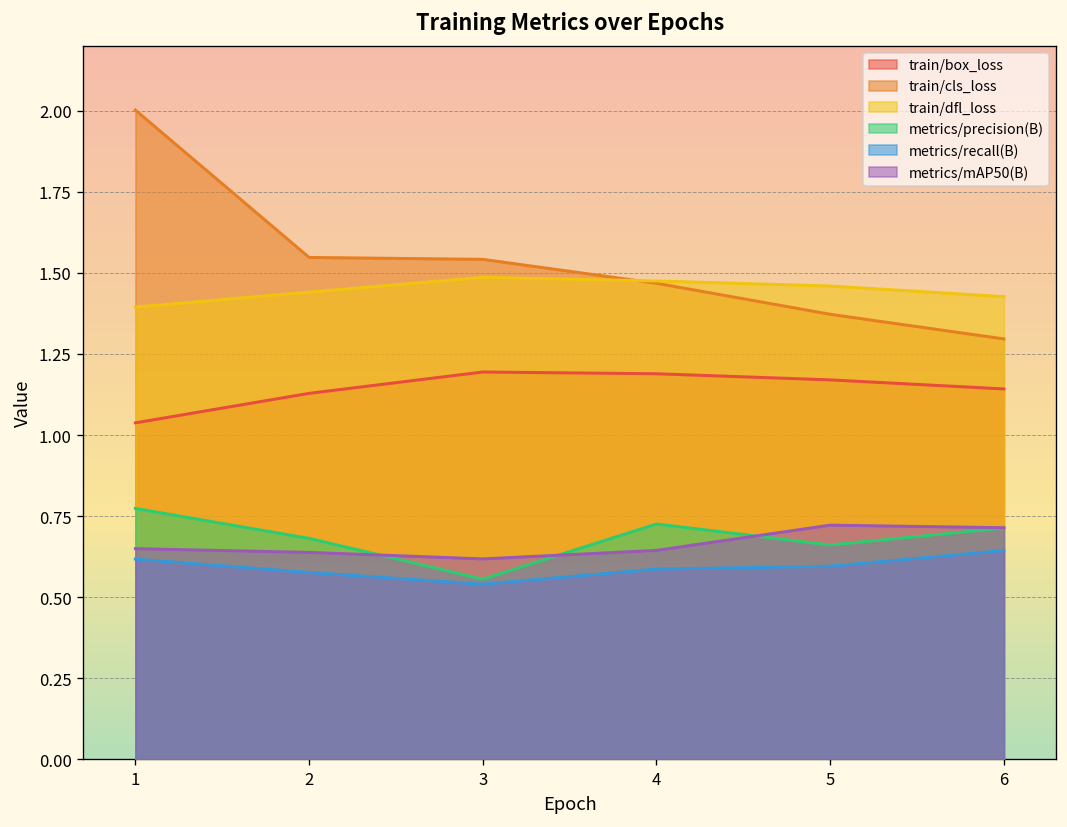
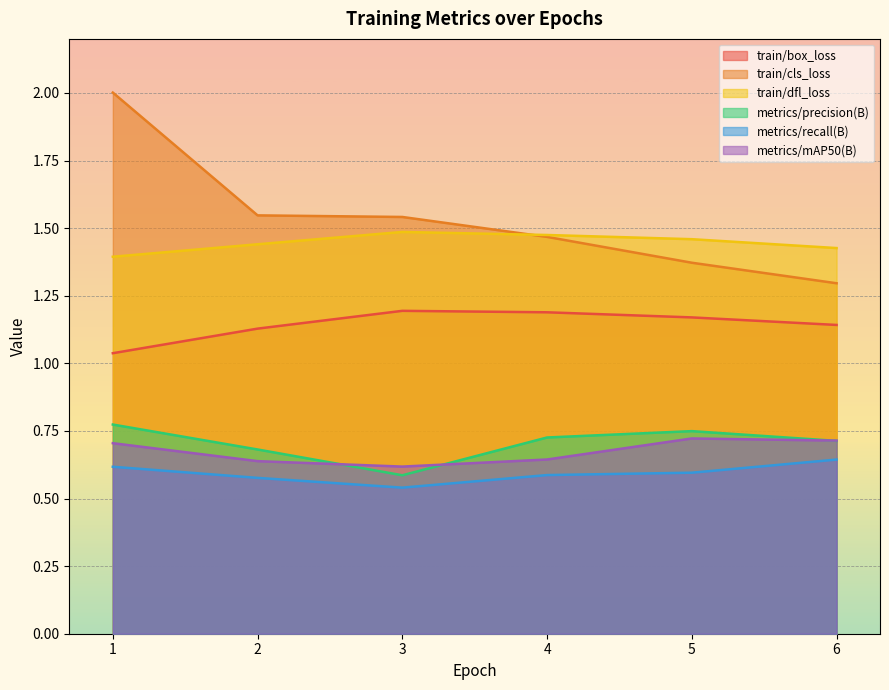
metrics/mAP50(B), 1: 0.65 -> 0.70
metrics/precision(B), 3: 0.56 -> 0.59
metrics/precision(B), 5: 0.66 -> 0.75
